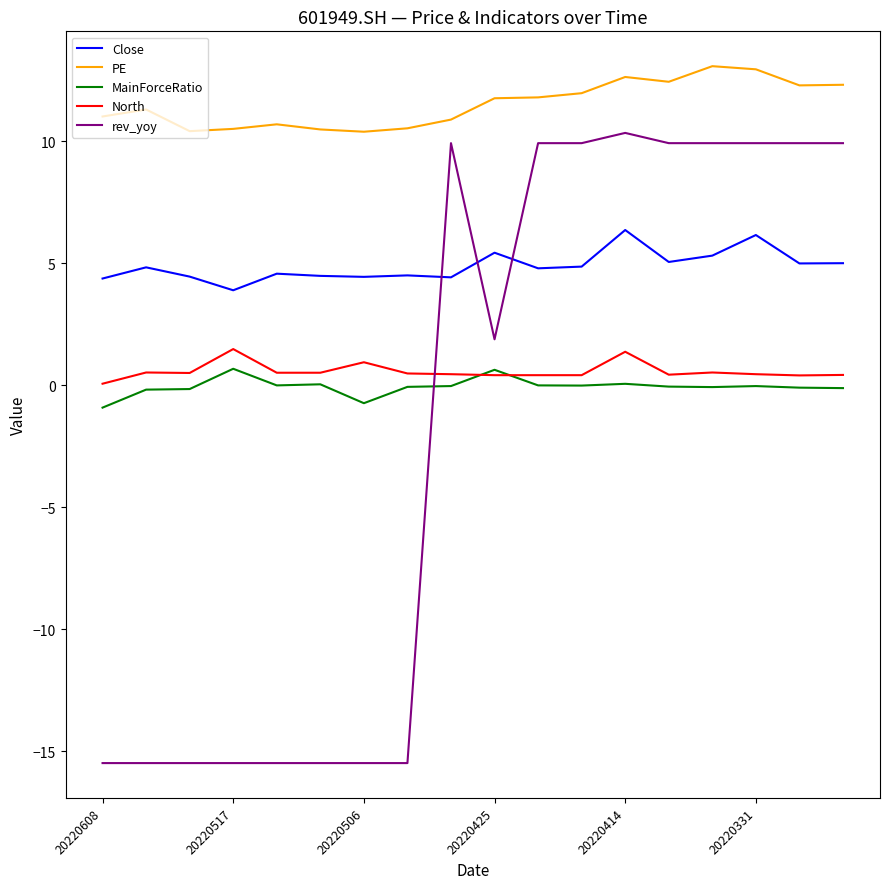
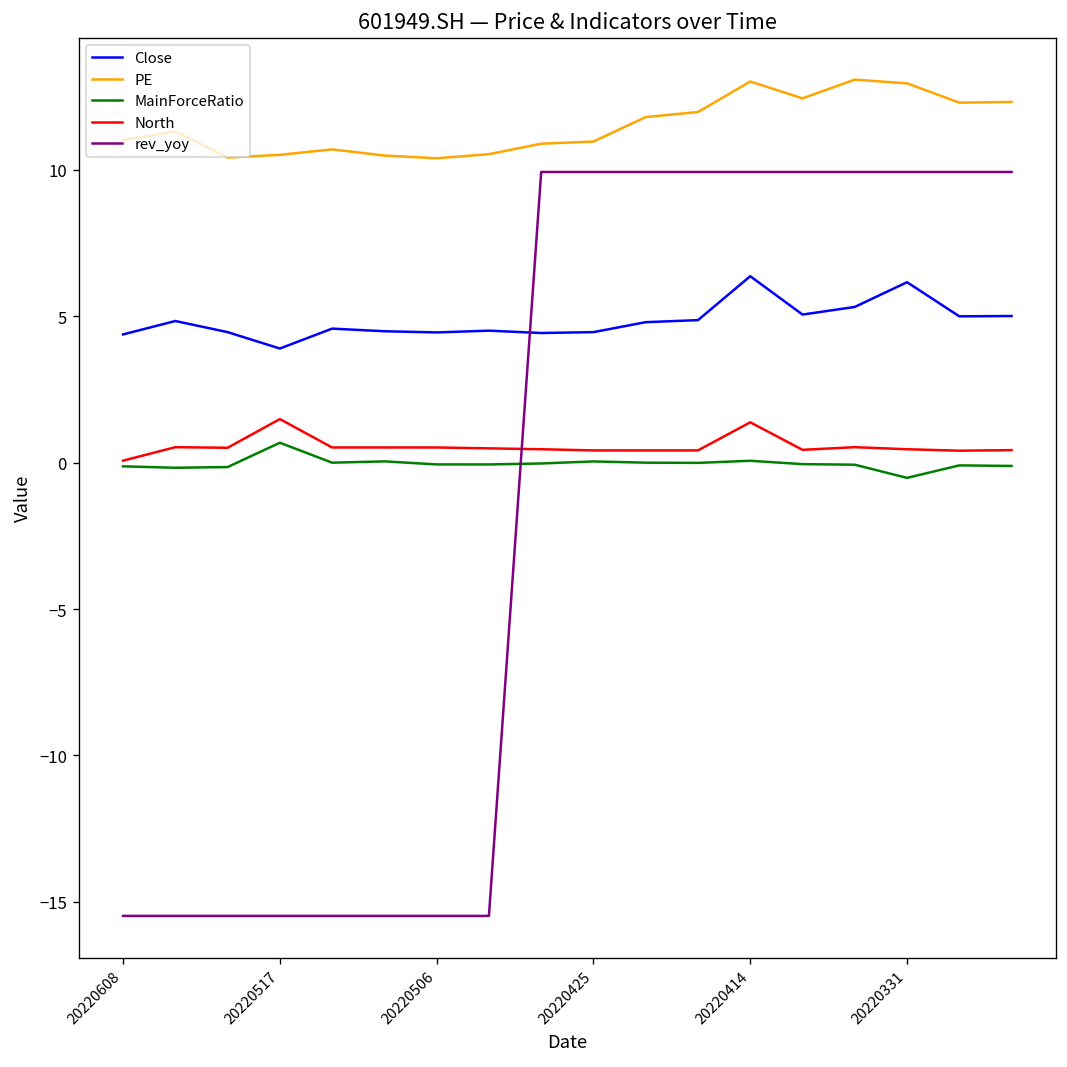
MainForceRatio, 20220608: -0.9 -> -0.1
MainForceRatio, 20220506: -0.7 -> -0.1
North, 20220506: 1.0 -> 0.5
Close, 20220425: 5.4 -> 4.5
PE, 20220425: 11.8 -> 11.0
MainForceRatio, 20220425: 0.6 -> 0.0
rev_yoy, 20220425: 1.9 -> 9.9
PE, 20220414: 12.6 -> 13.0
rev_yoy, 20220414: 10.4 -> 9.9
MainForceRatio, 20220331: 0.0 -> -0.5
